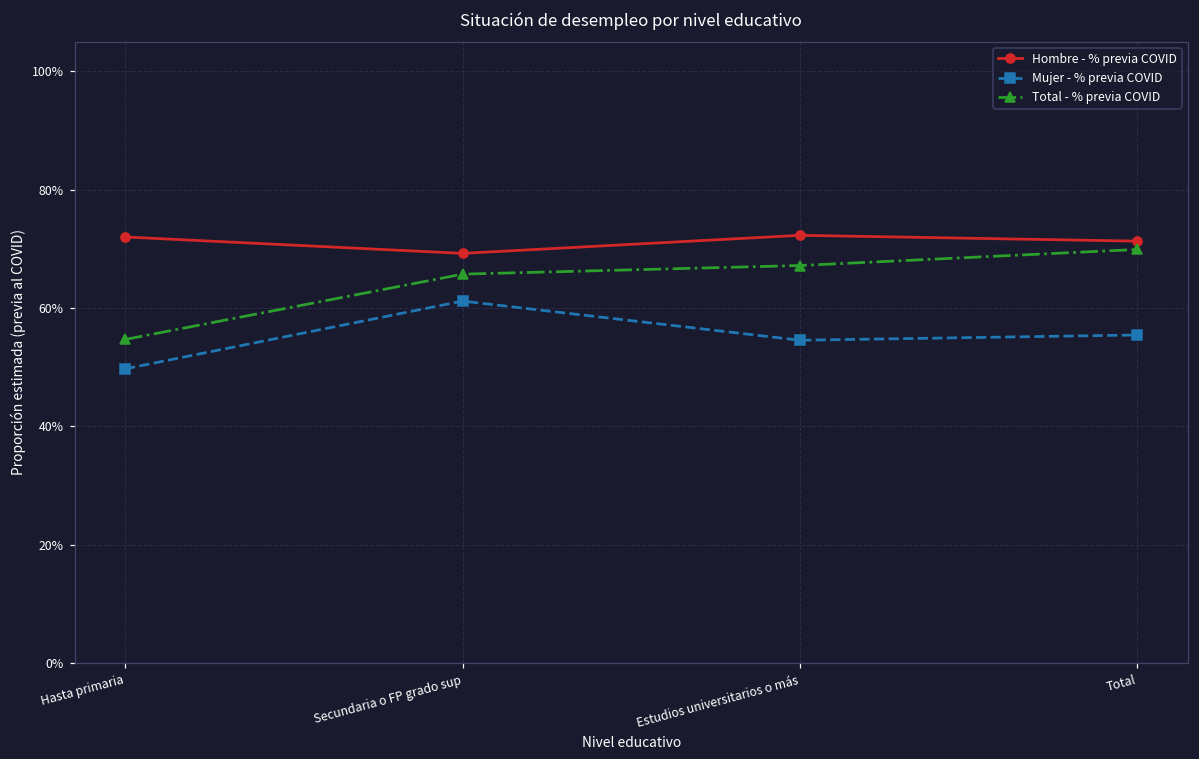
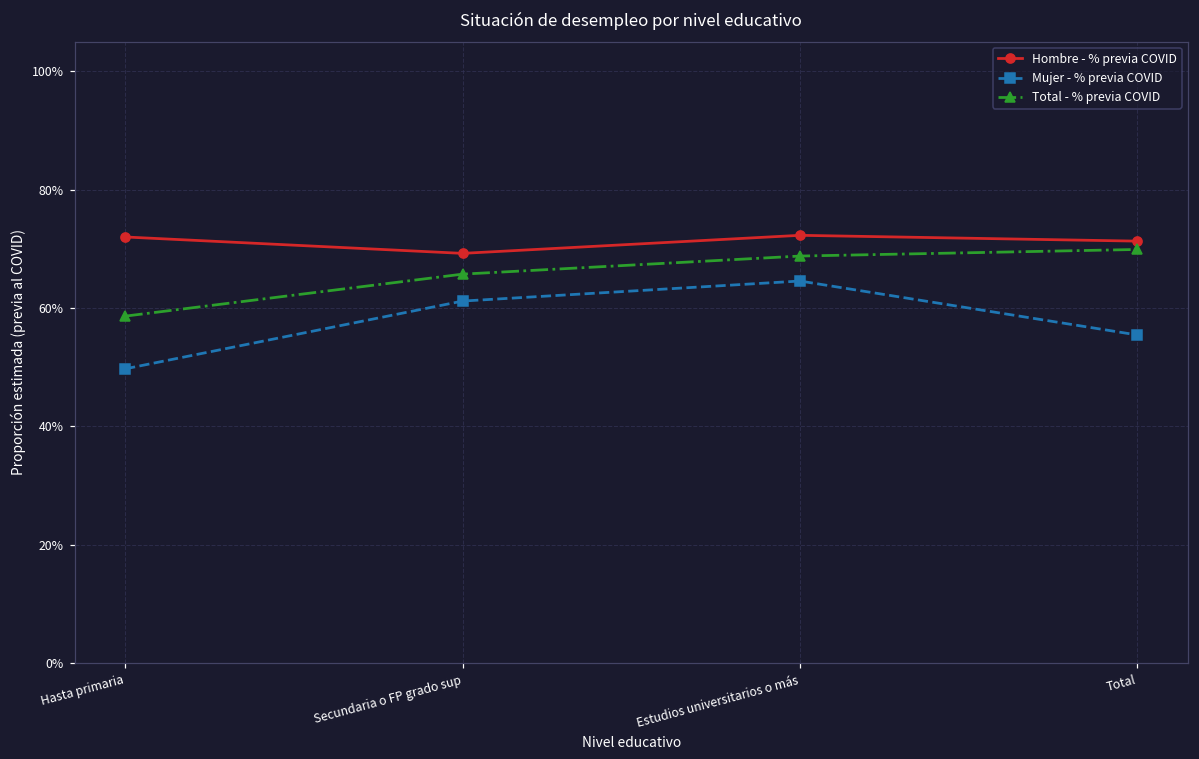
Total - % previa COVID, Hasta primaria: 55% -> 59%
Mujer - % previa COVID, Estudios universitarios o más: 55% -> 65%
Total - % previa COVID, Estudios universitarios o más: 67% -> 69%
